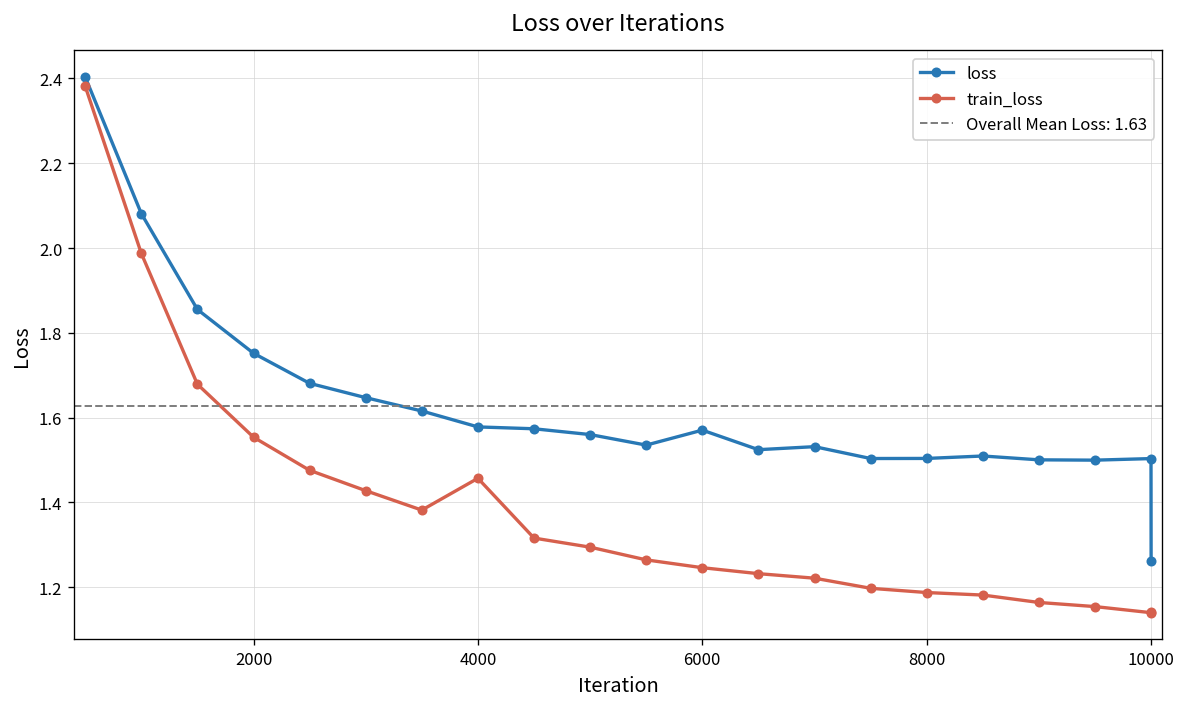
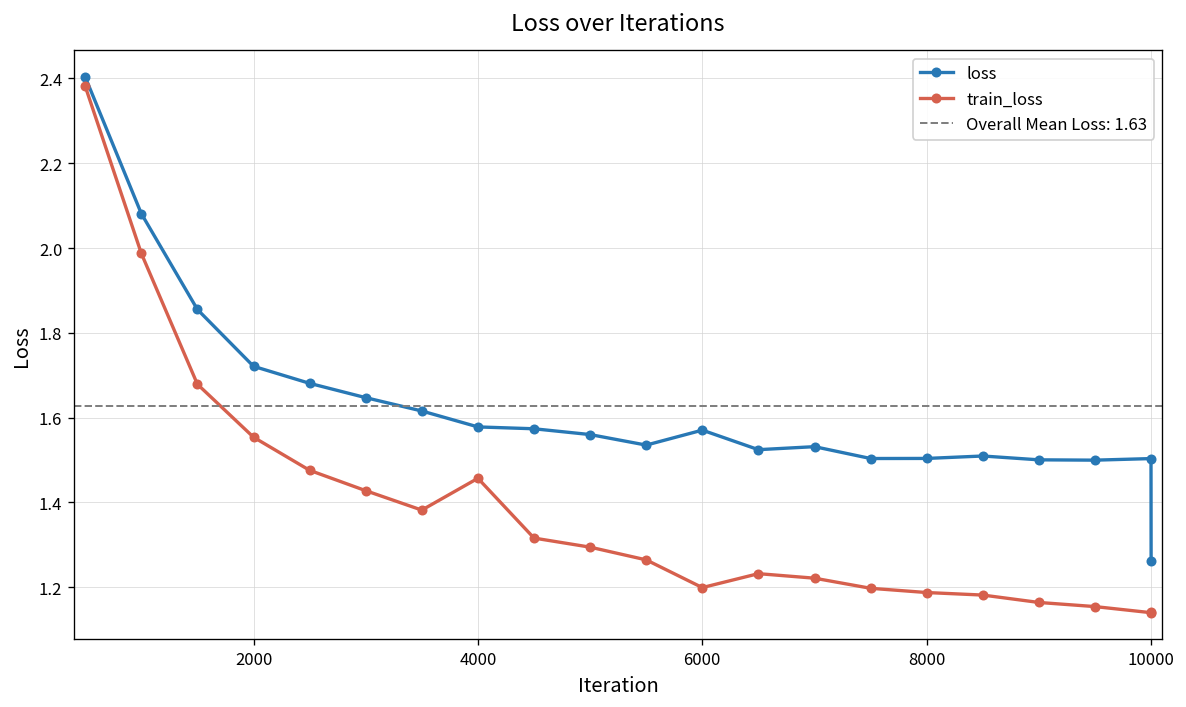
loss, 2000: 1.75 -> 1.72
train_loss, 6000: 1.25 -> 1.20
